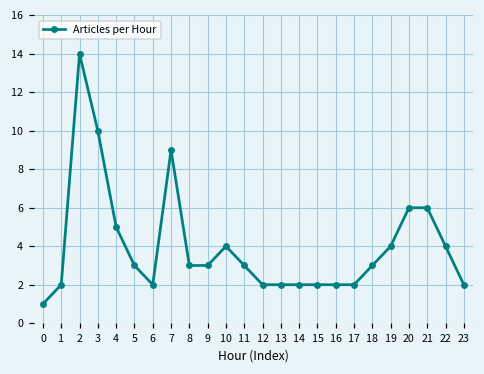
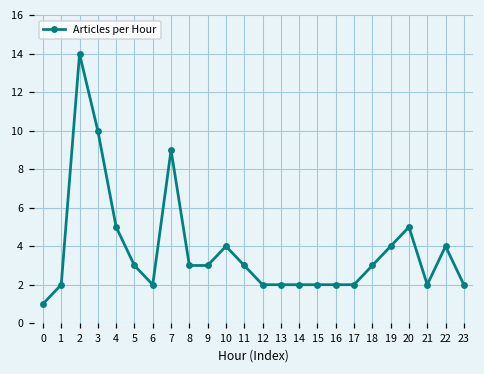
20: 6 -> 5
21: 6 -> 2
